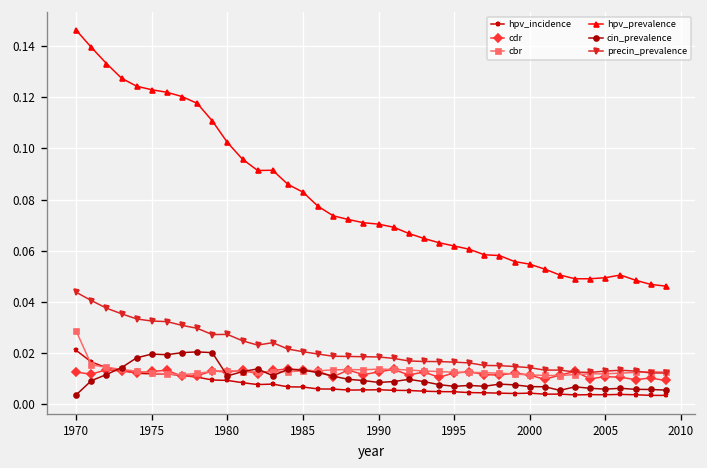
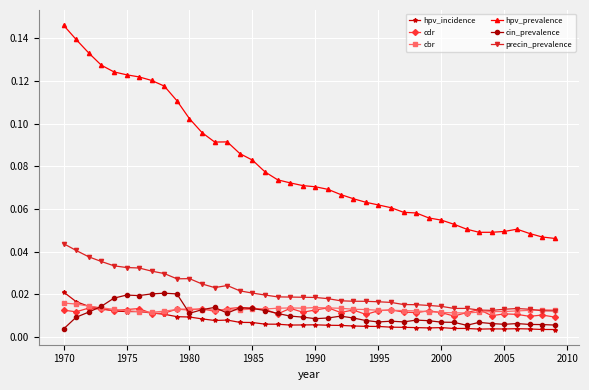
cbr, 1970: 0.029 -> 0.016
